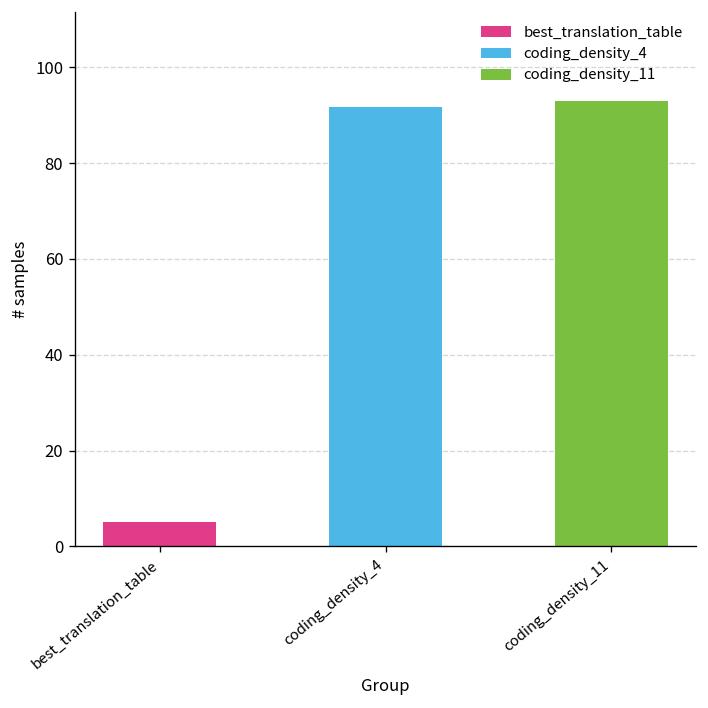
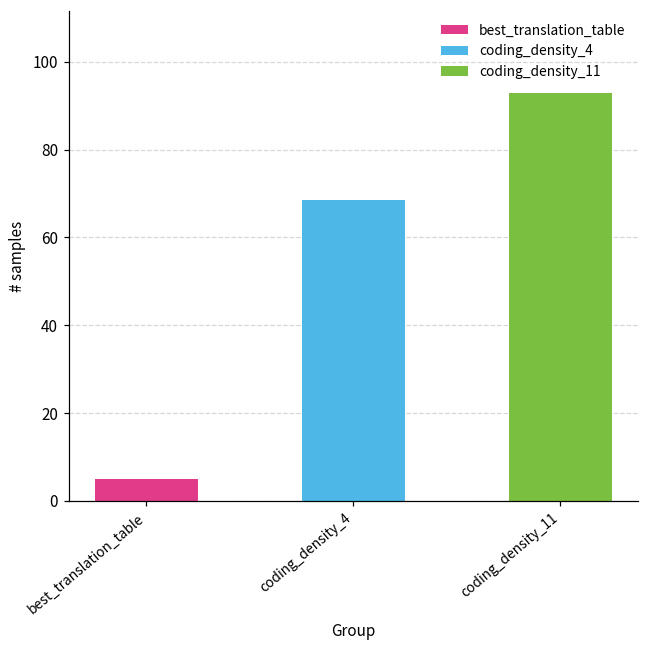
coding_density_4: 92 -> 69
